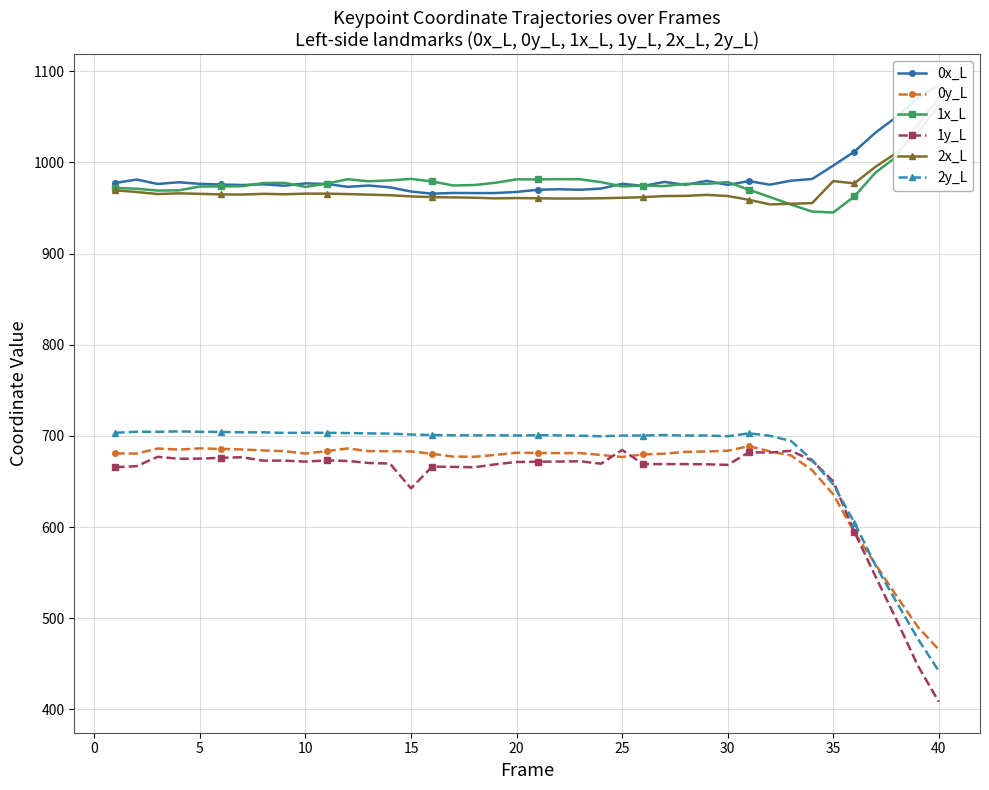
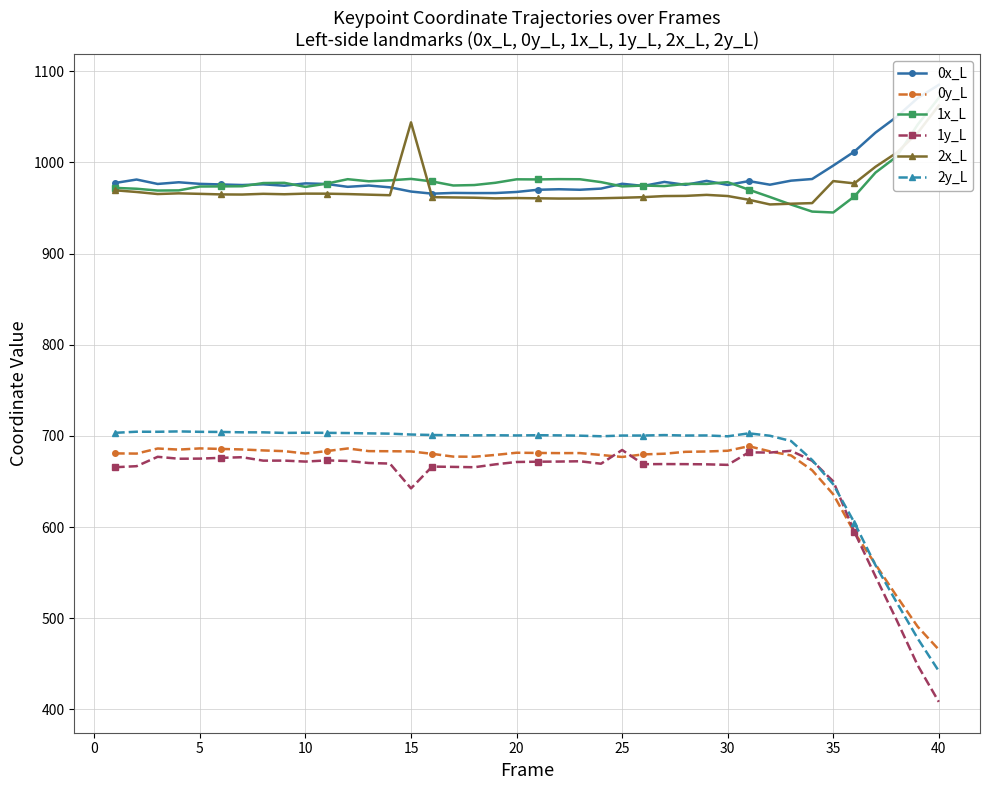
2x_L, 15: 960 -> 1040
